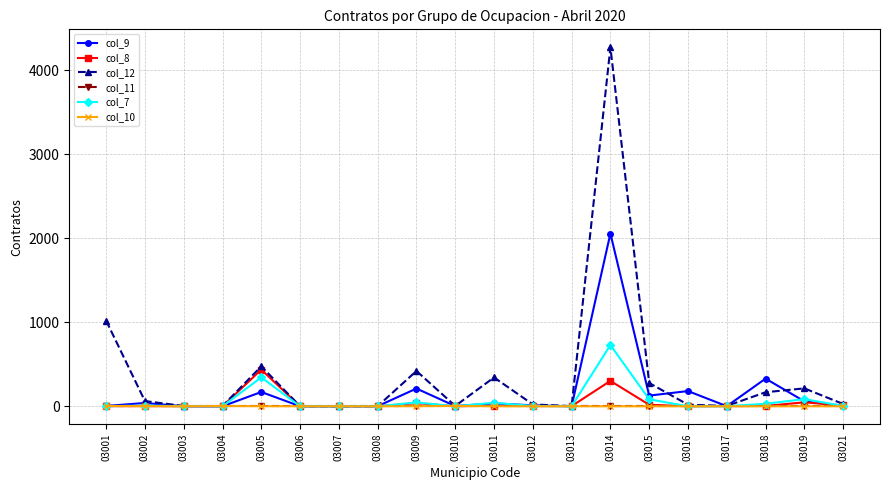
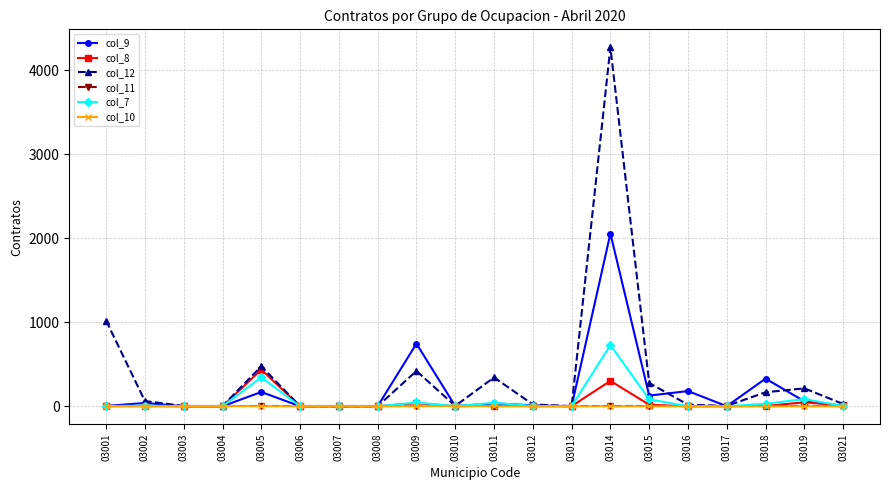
col_9, 03009: 200 -> 700
